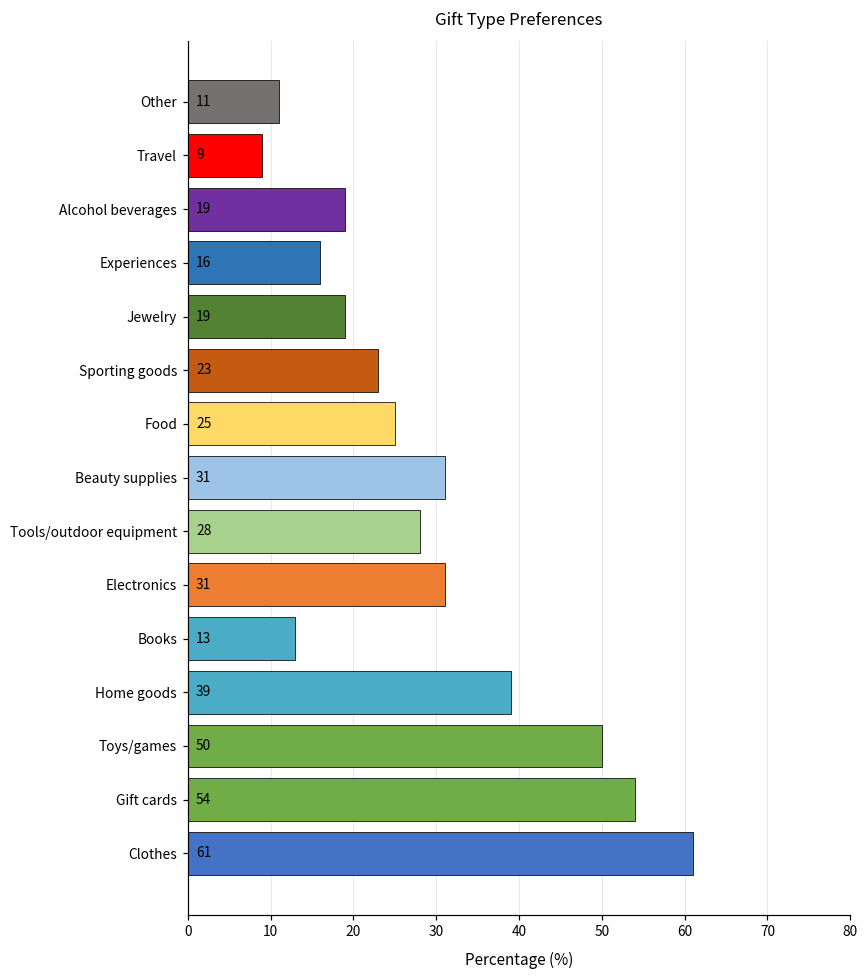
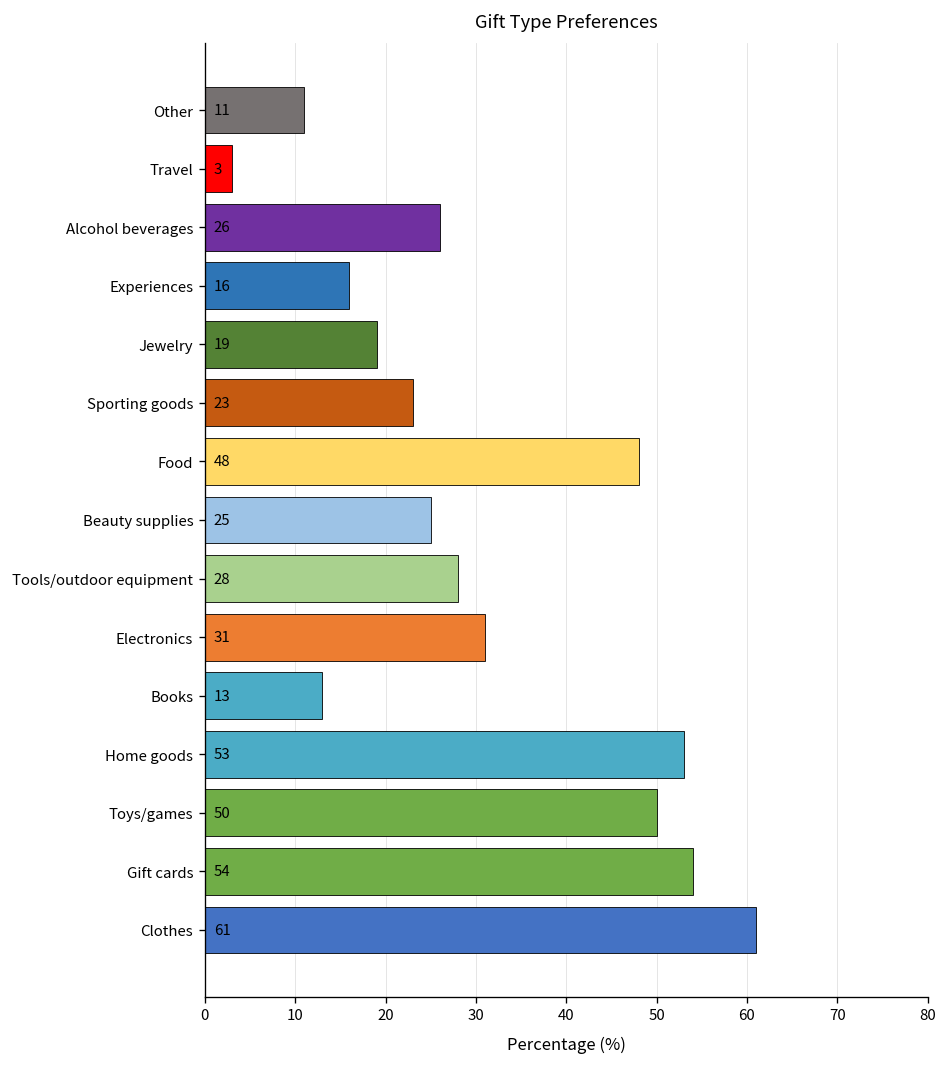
Travel: 9 -> 3
Alcohol beverages: 19 -> 26
Food: 25 -> 48
Beauty supplies: 31 -> 25
Home goods: 39 -> 53
